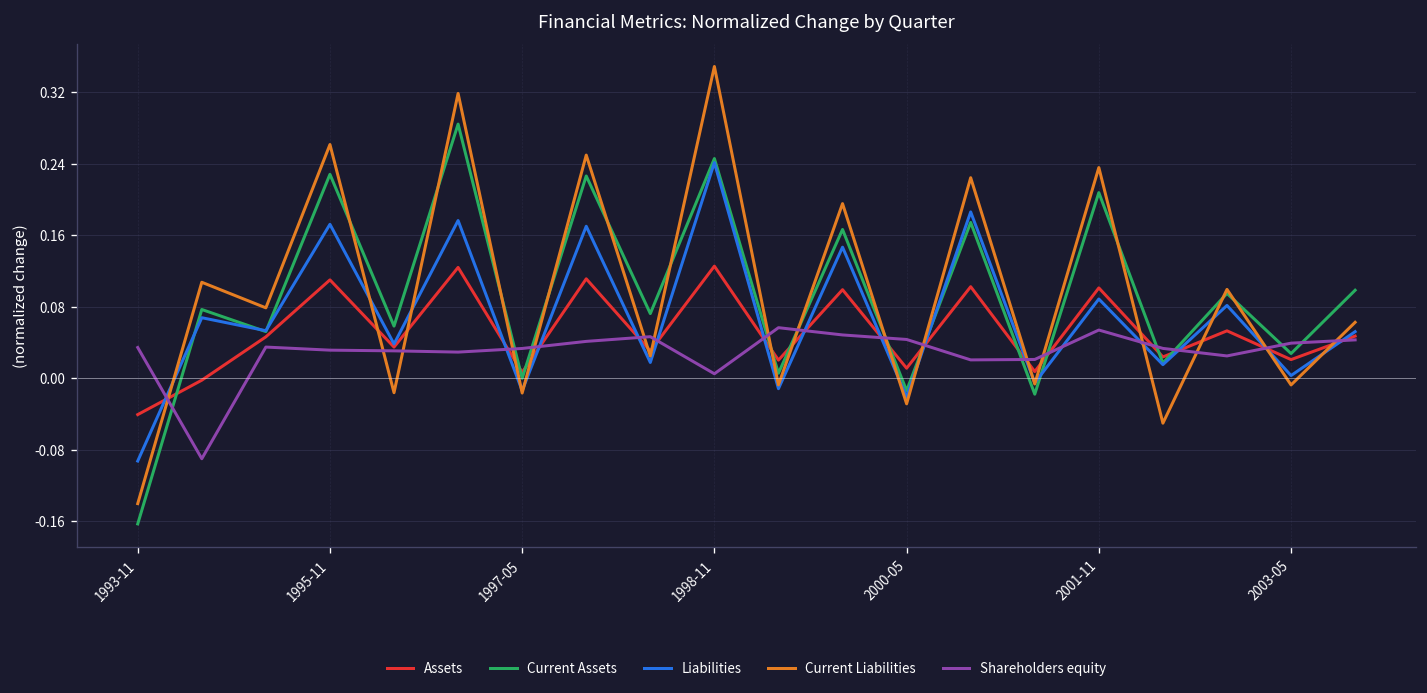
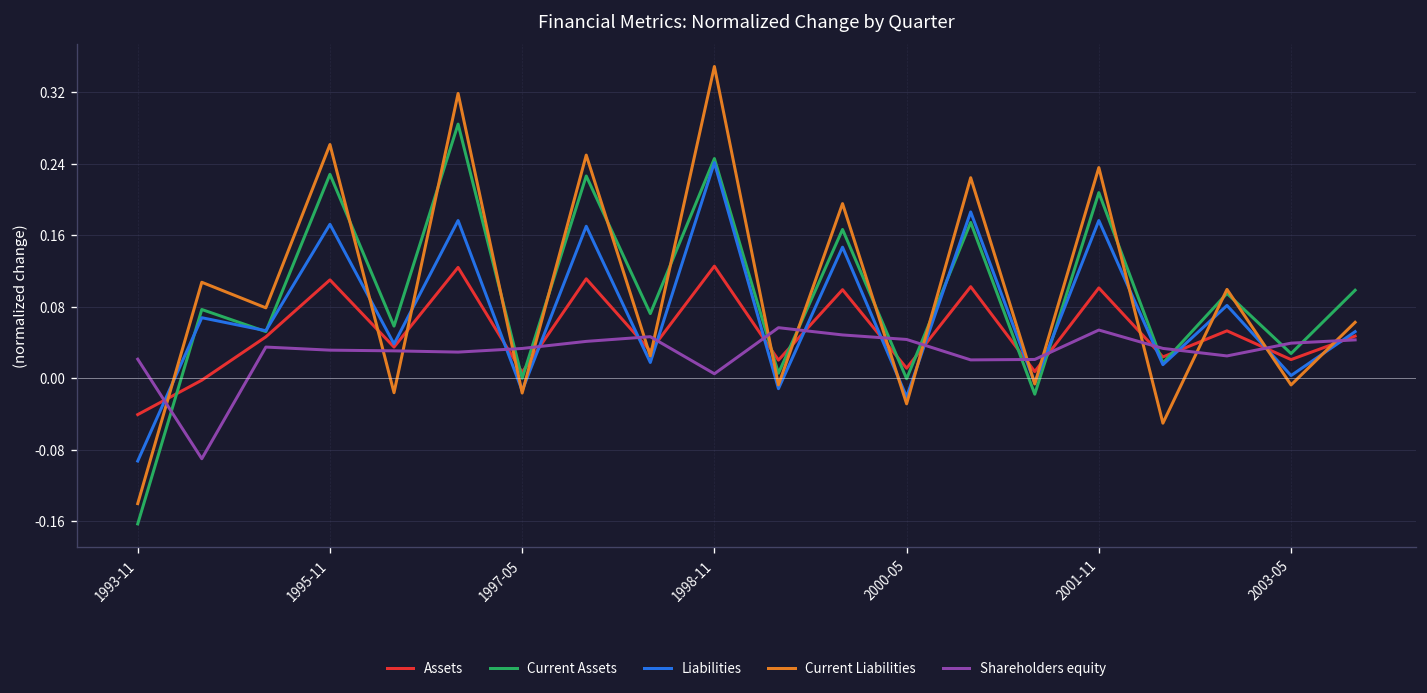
Shareholders equity, 1993-11: 0.03 -> 0.02
Current Assets, 2000-05: -0.01 -> 0.00
Liabilities, 2001-11: 0.09 -> 0.18
